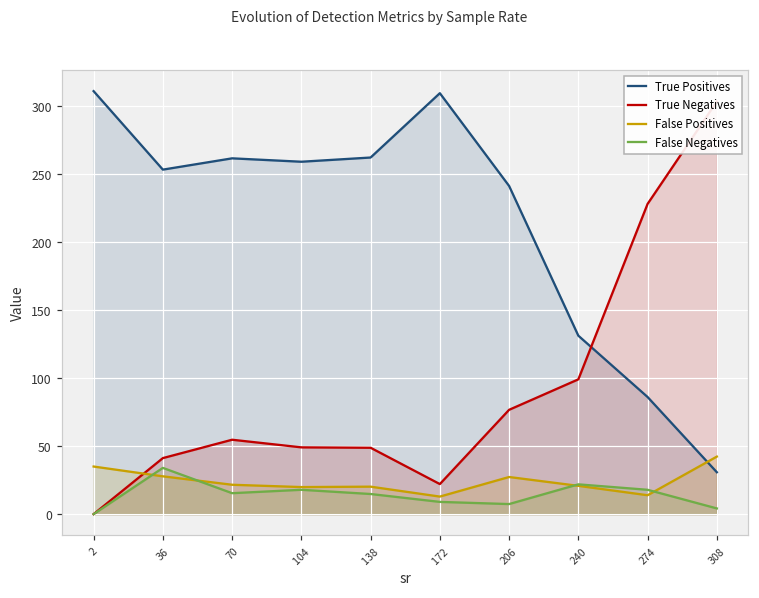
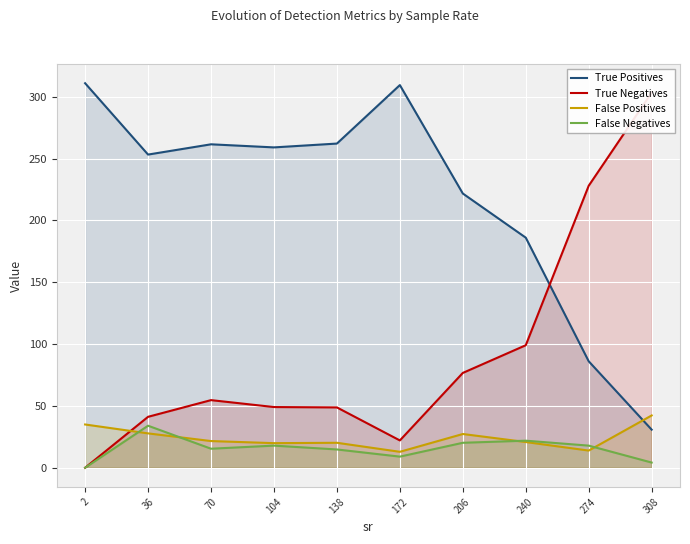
True Positives, 206: 241 -> 222
False Negatives, 206: 7 -> 20
True Positives, 240: 131 -> 186
